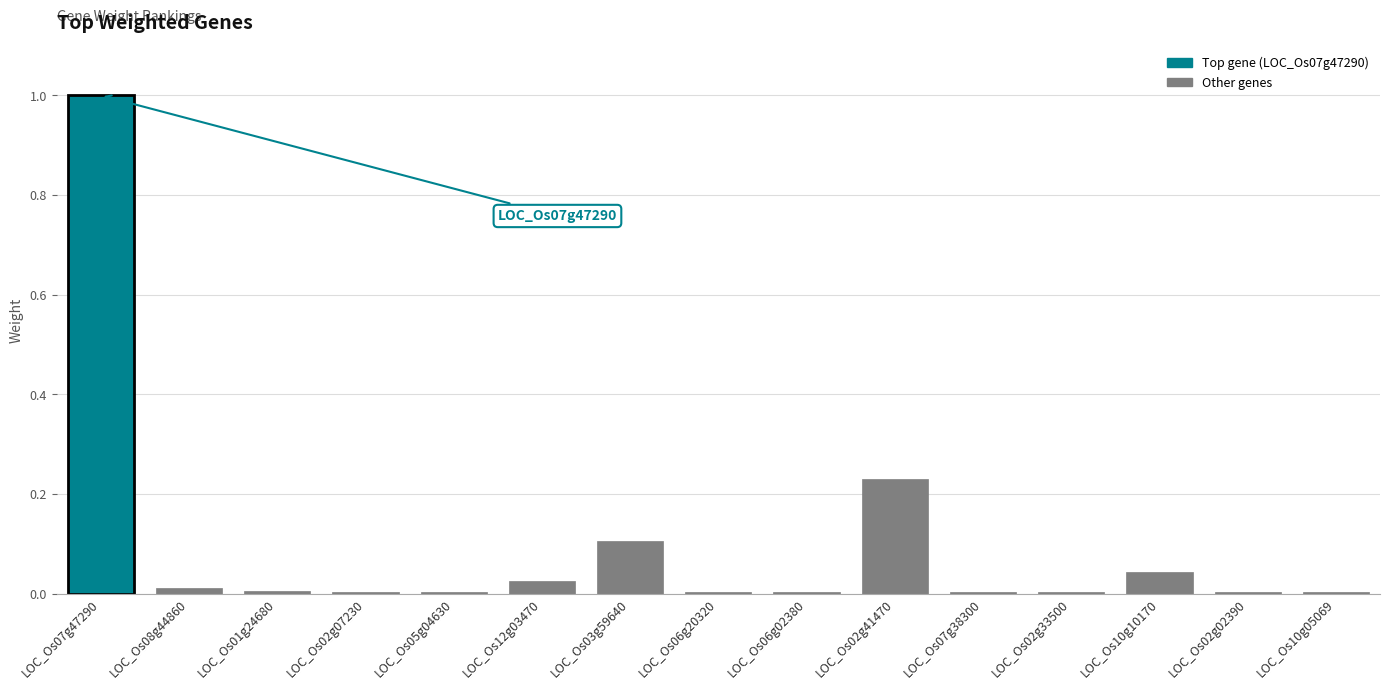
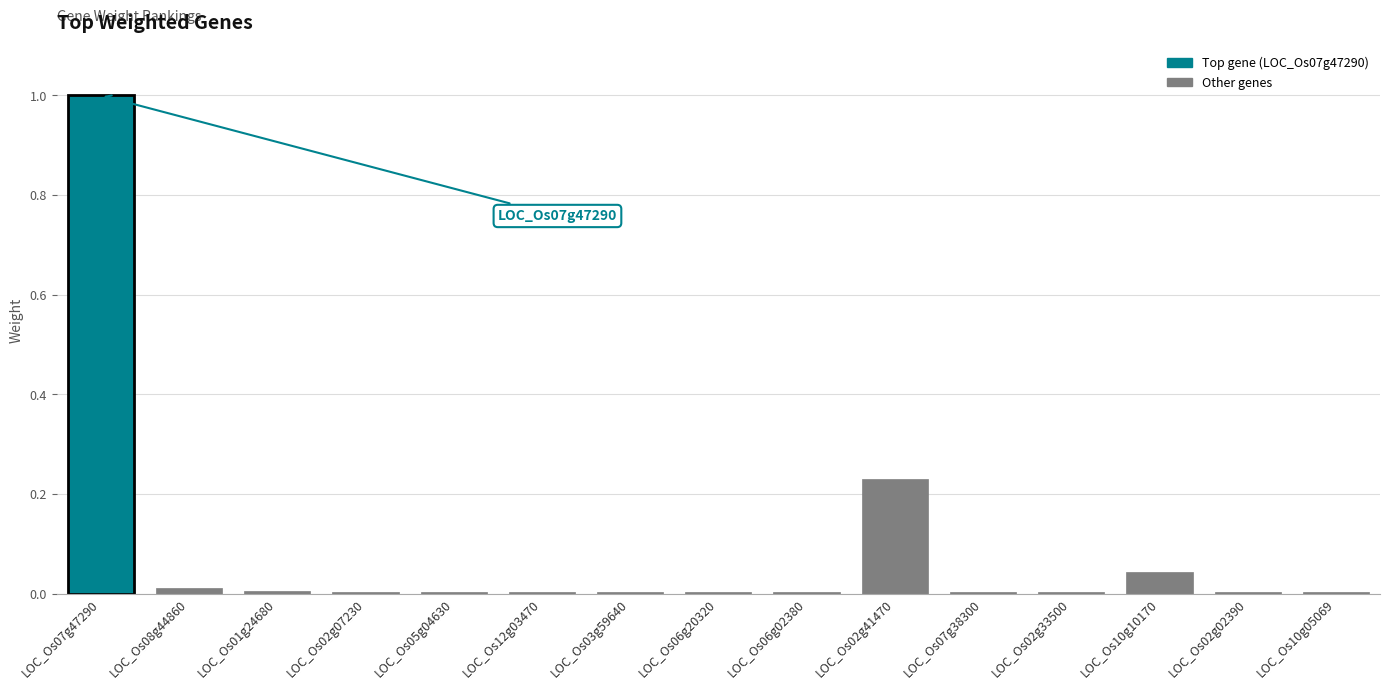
LOC_Os12g03470: 0.03 -> 0.00
LOC_Os03g59640: 0.11 -> 0.00
